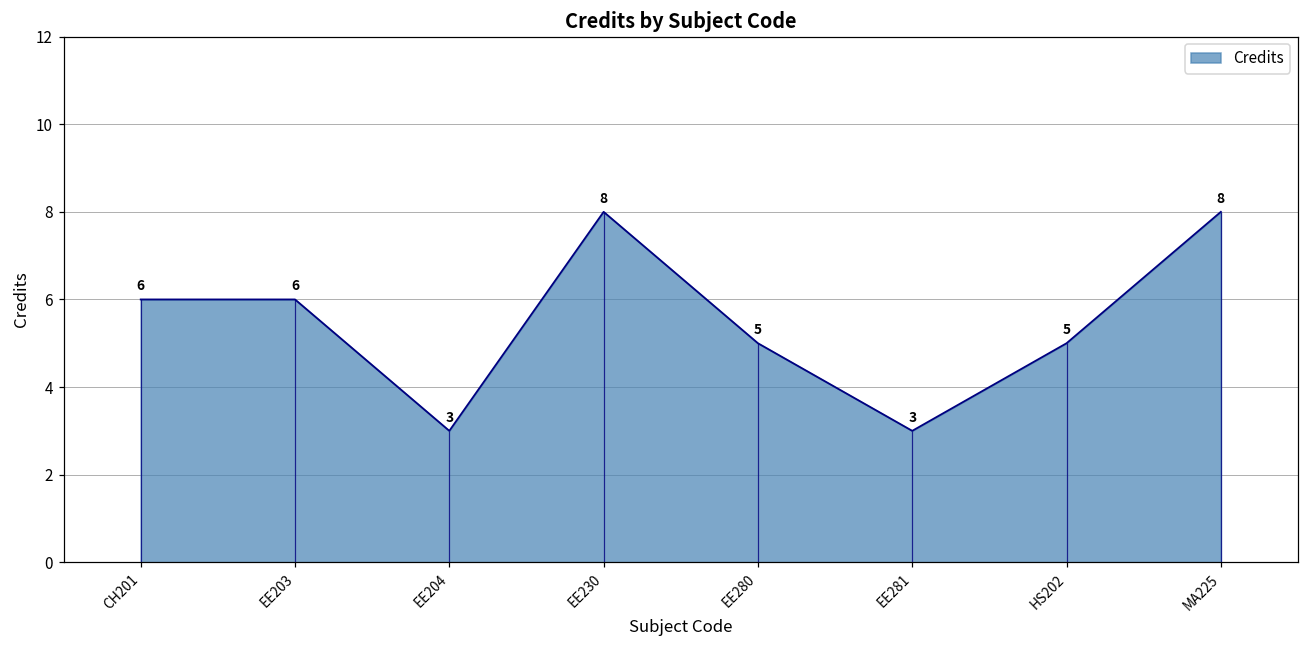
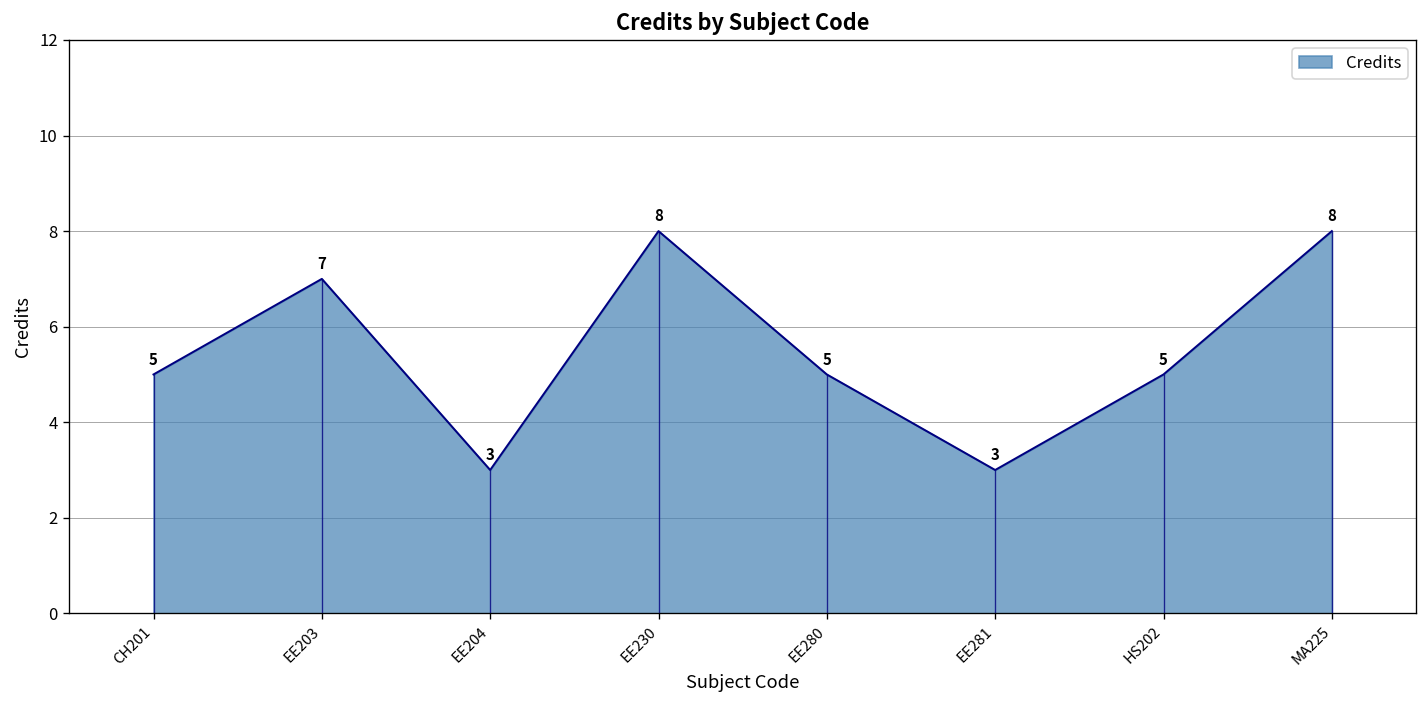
CH201: 6 -> 5
EE203: 6 -> 7
